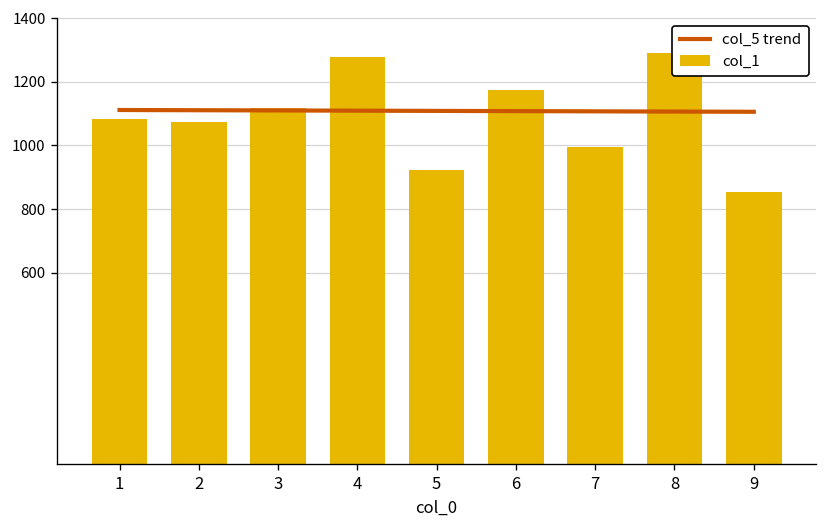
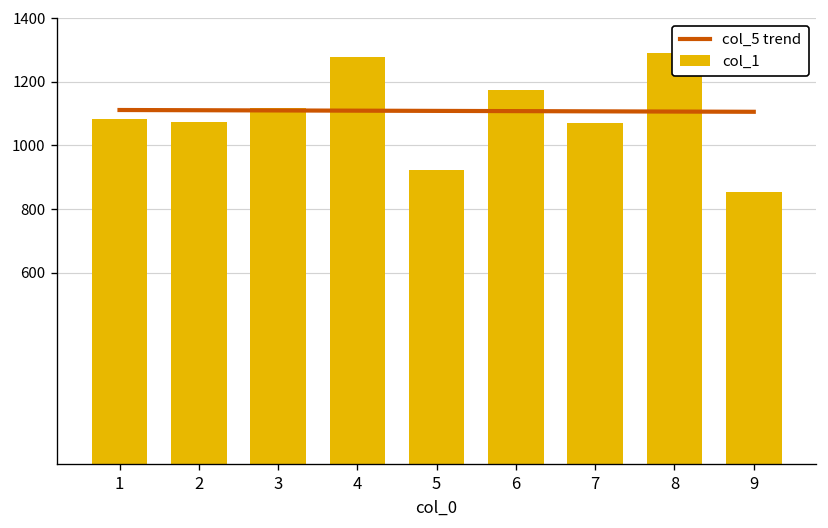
col_1, 7: 1000 -> 1070
